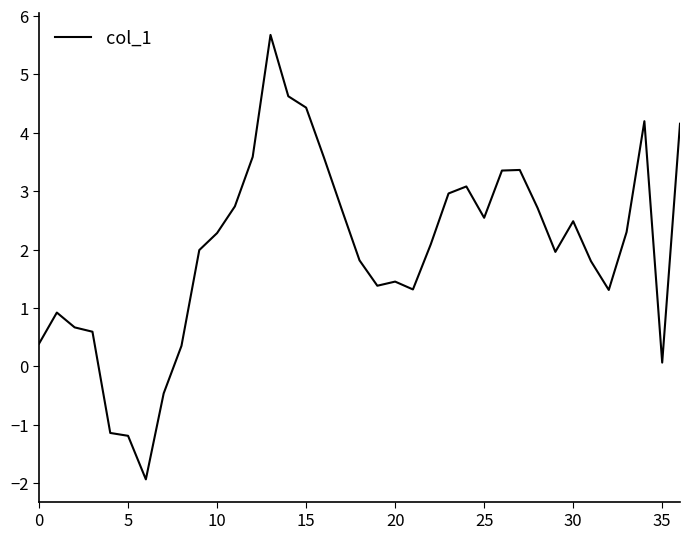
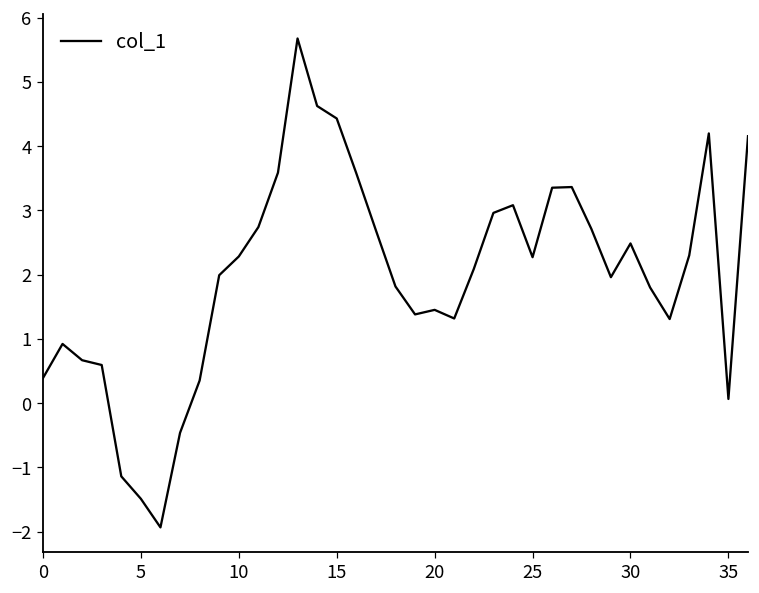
5: -1.2 -> -1.5
25: 2.5 -> 2.3
